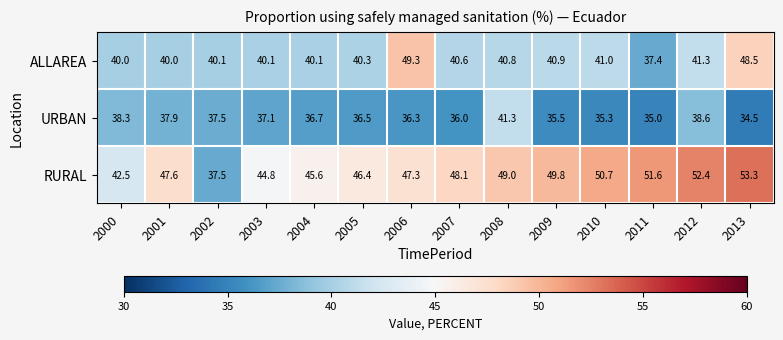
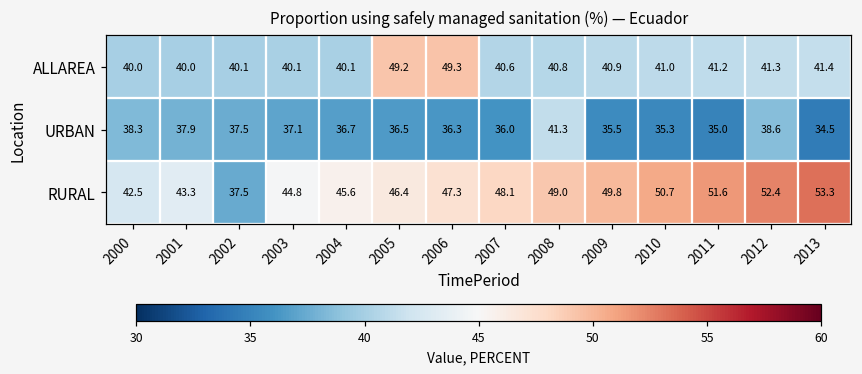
ALLAREA, 2005: 40.3 -> 49.2
ALLAREA, 2011: 37.4 -> 41.2
ALLAREA, 2013: 48.5 -> 41.4
RURAL, 2001: 47.6 -> 43.3
